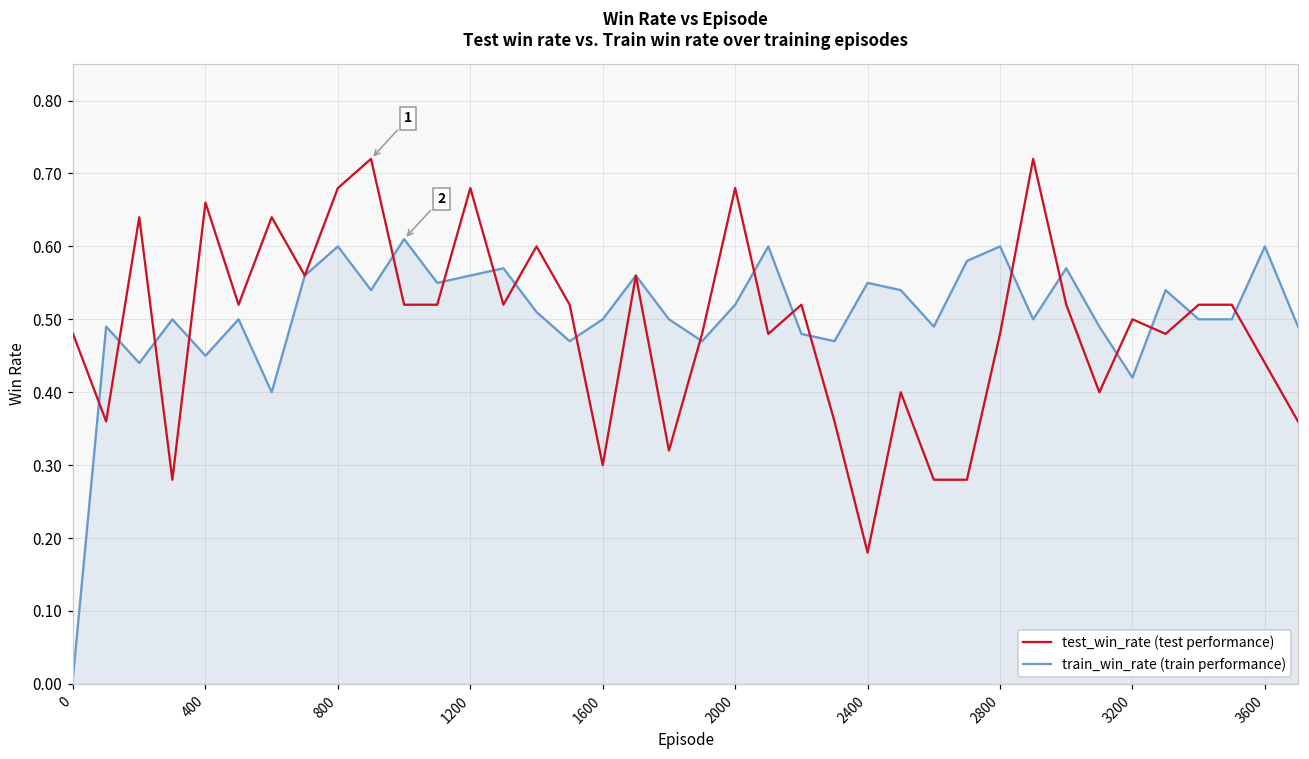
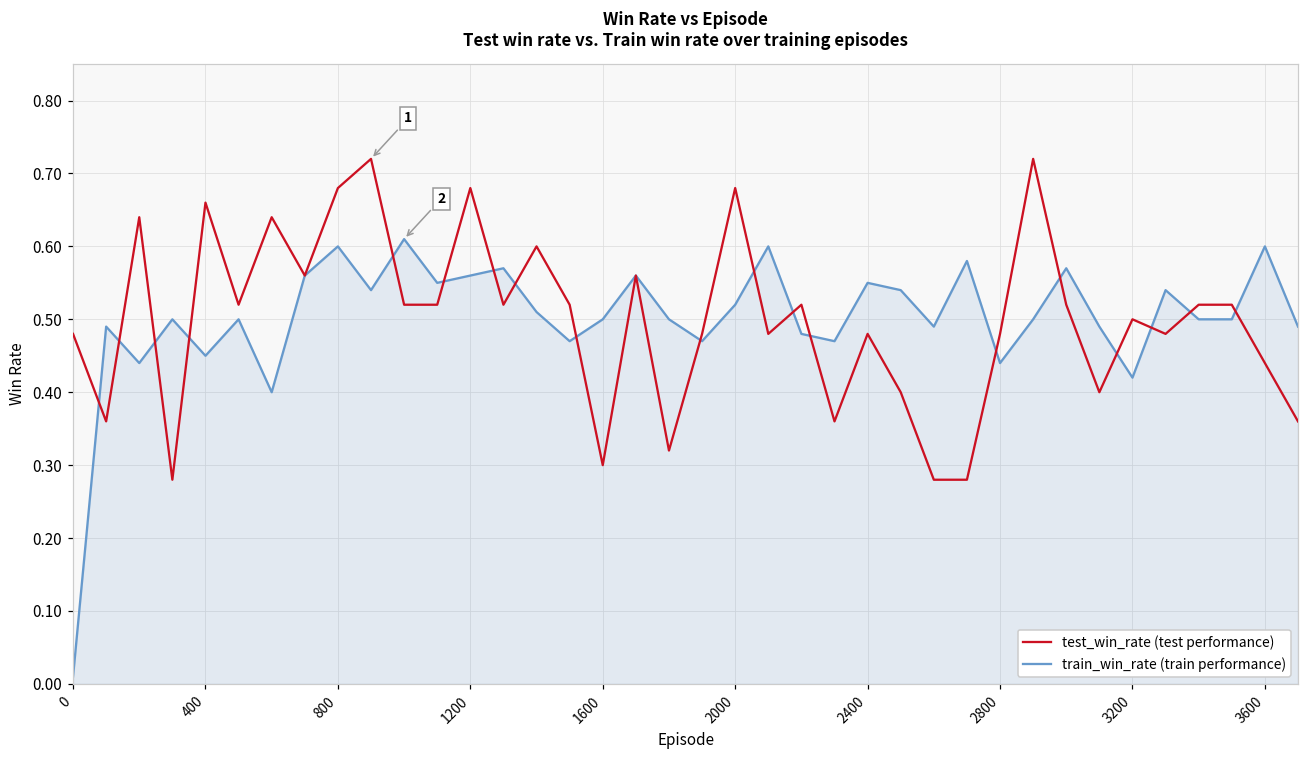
test_win_rate (test performance), 2400: 0.18 -> 0.48
train_win_rate (train performance), 2800: 0.60 -> 0.44
